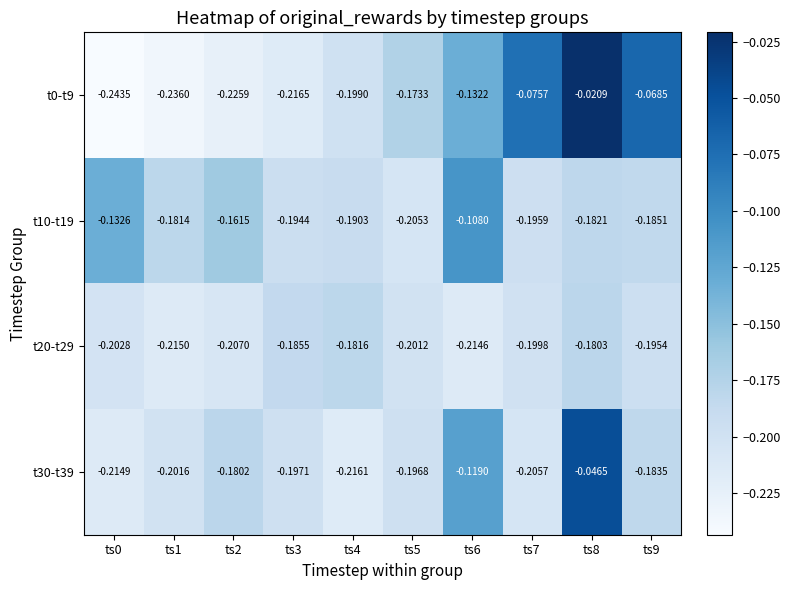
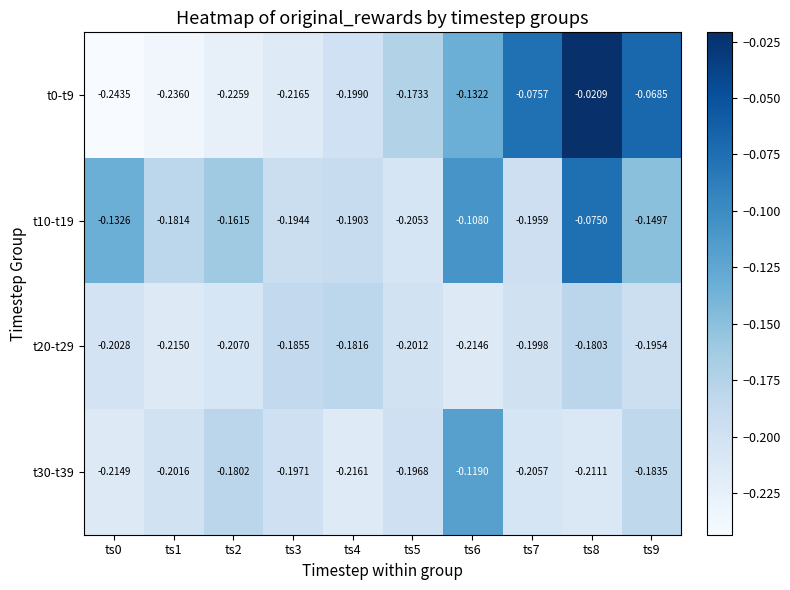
t10-t19, ts8: -0.1821 -> -0.0750
t10-t19, ts9: -0.1851 -> -0.1497
t30-t39, ts8: -0.0465 -> -0.2111
